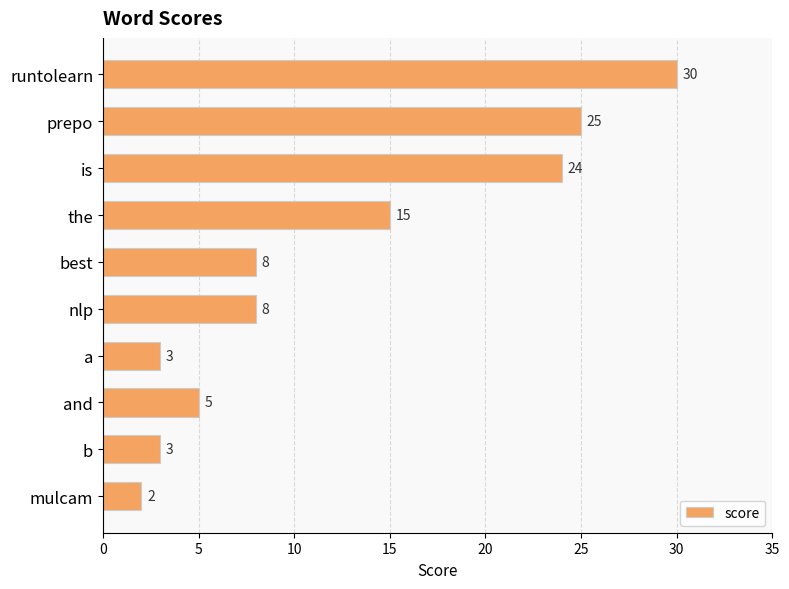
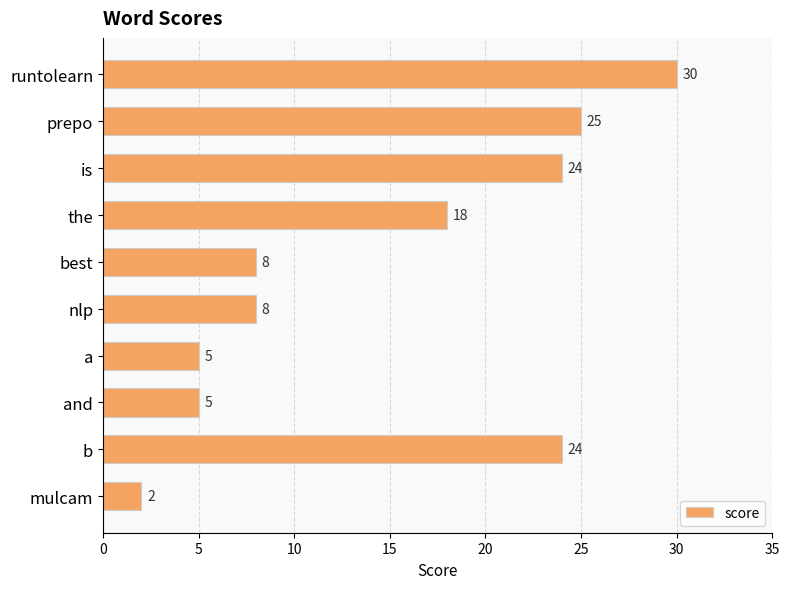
the: 15 -> 18
a: 3 -> 5
b: 3 -> 24
